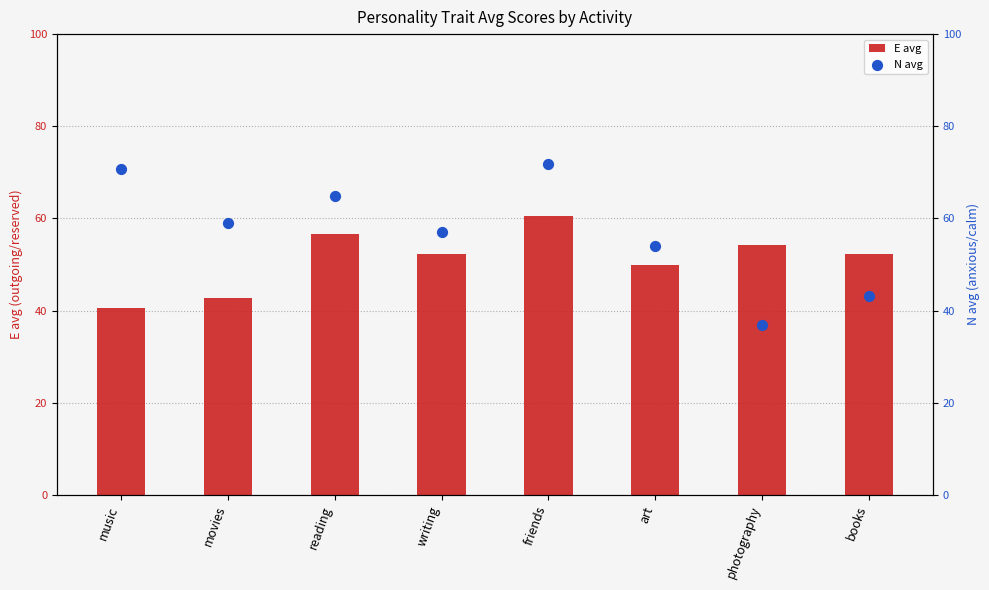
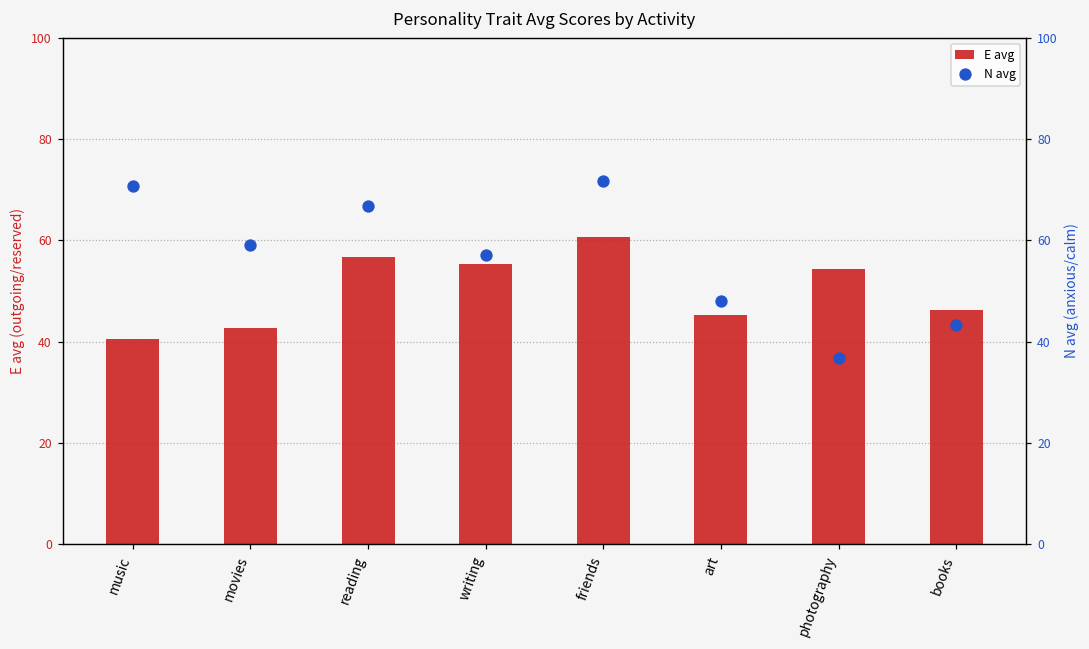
E avg, writing: 52 -> 55
E avg, art: 50 -> 45
E avg, books: 52 -> 46
N avg, reading: 65 -> 67
N avg, art: 54 -> 48
